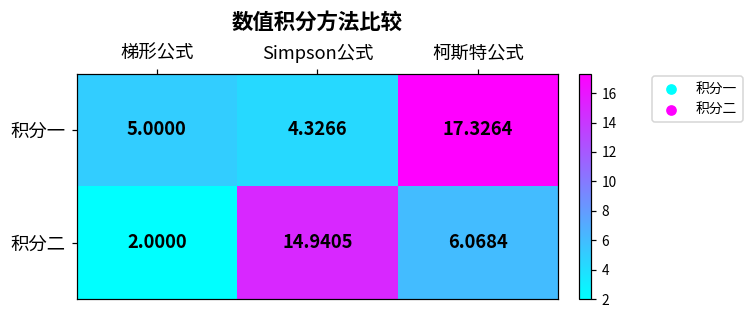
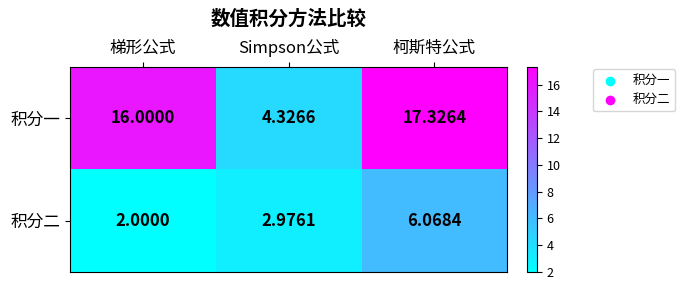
积分一, 梯形公式: 5.0000 -> 16.0000
积分二, Simpson公式: 14.9405 -> 2.9761
